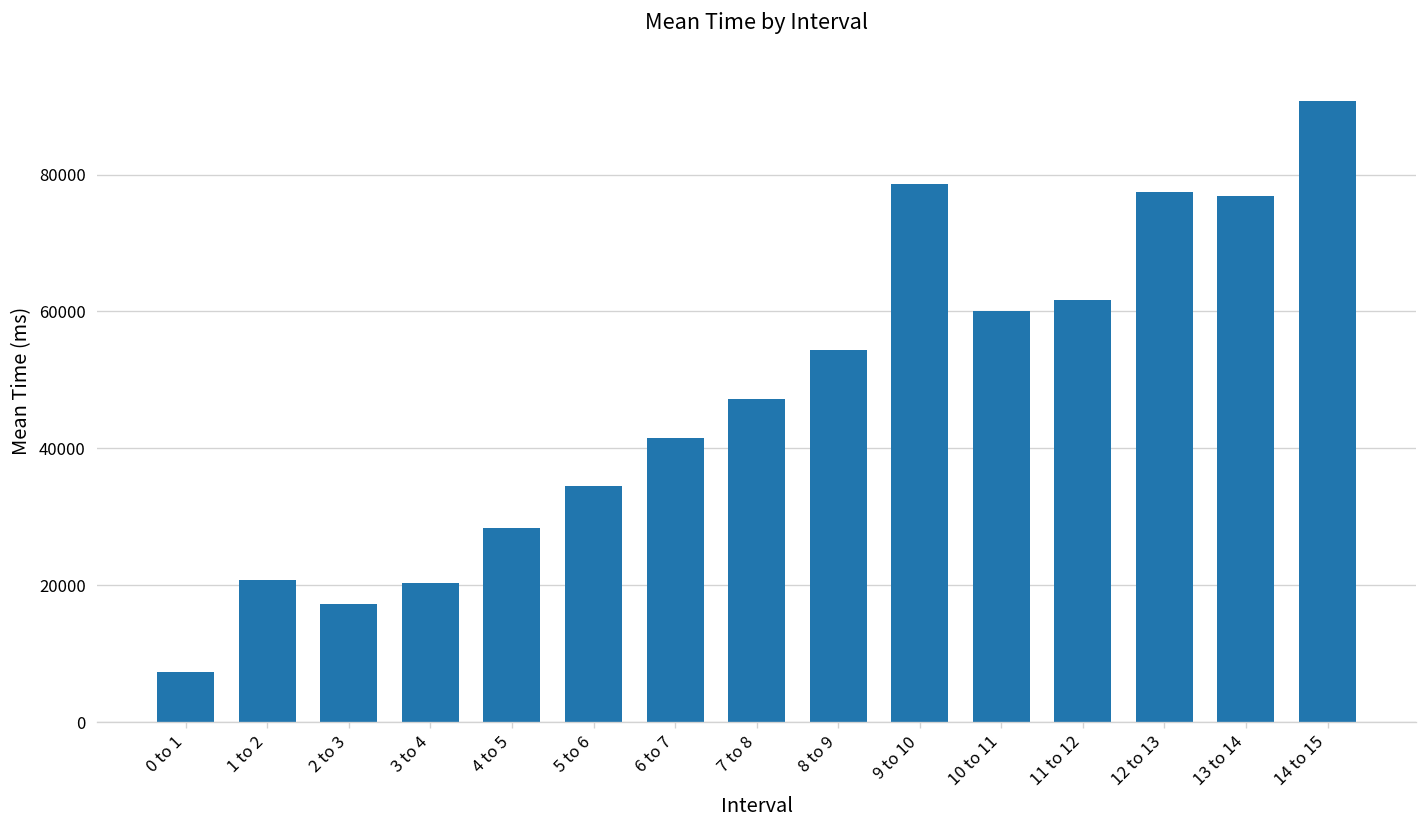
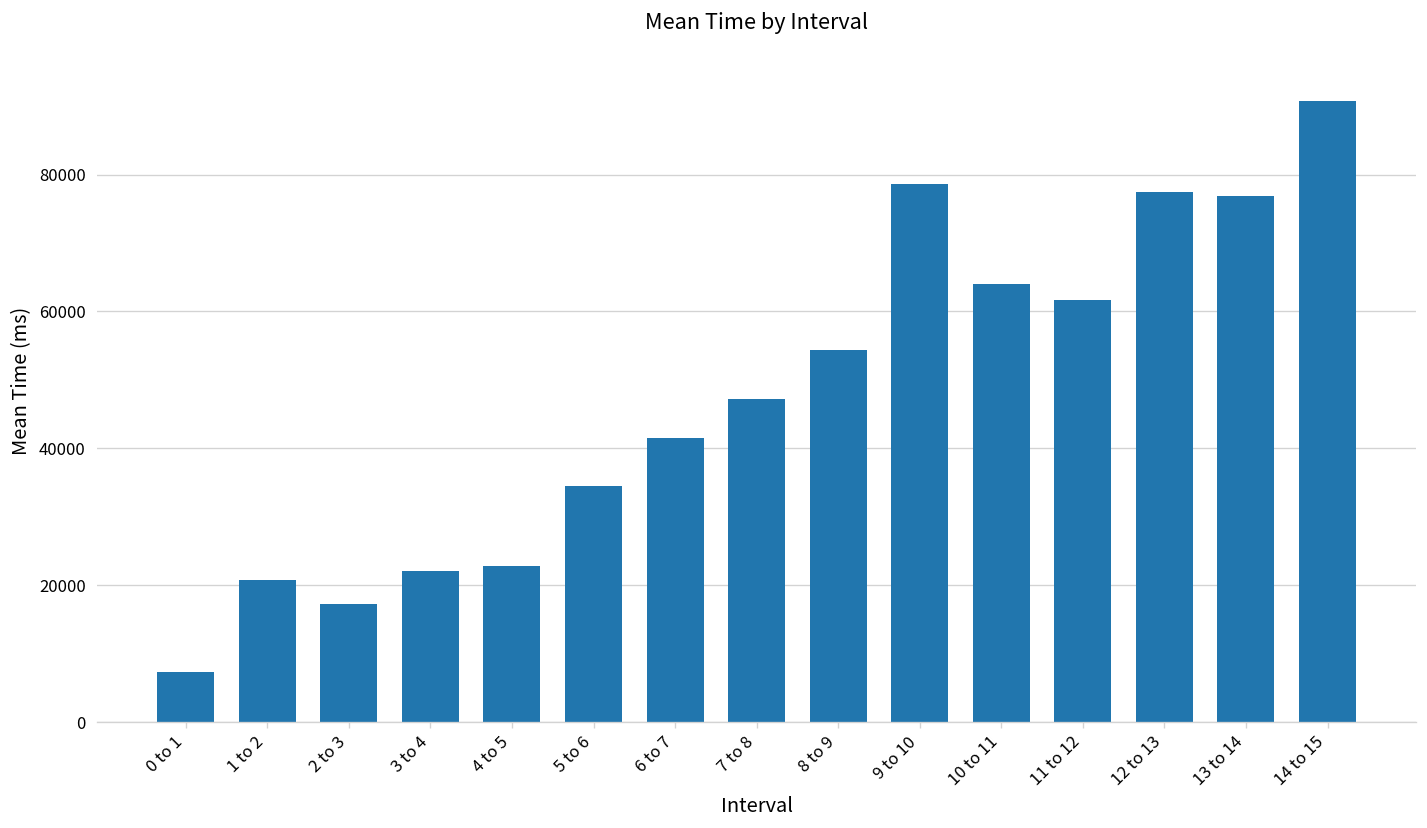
3 to 4: 20000 -> 22000
4 to 5: 28000 -> 23000
10 to 11: 60000 -> 64000
